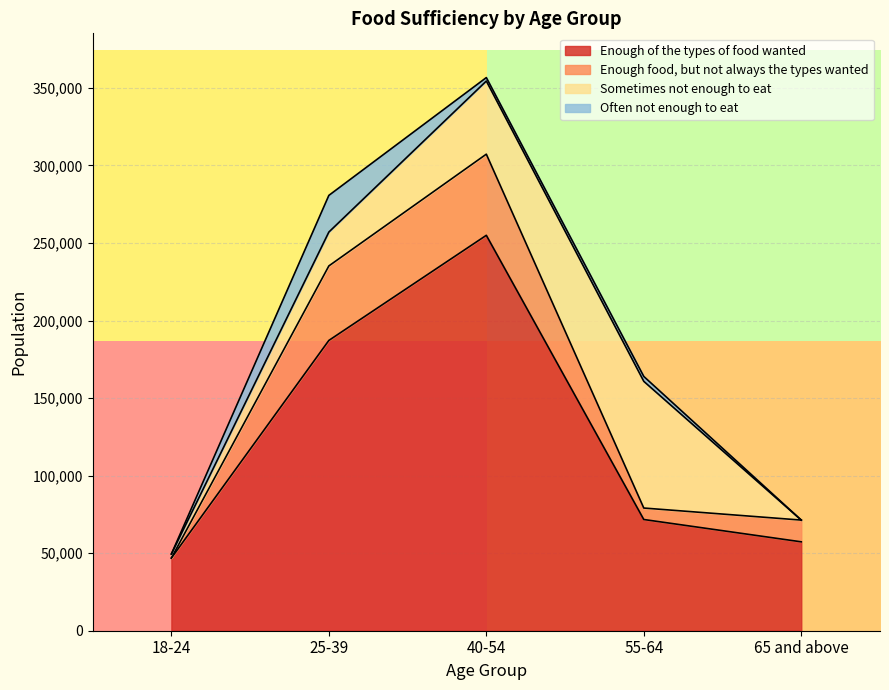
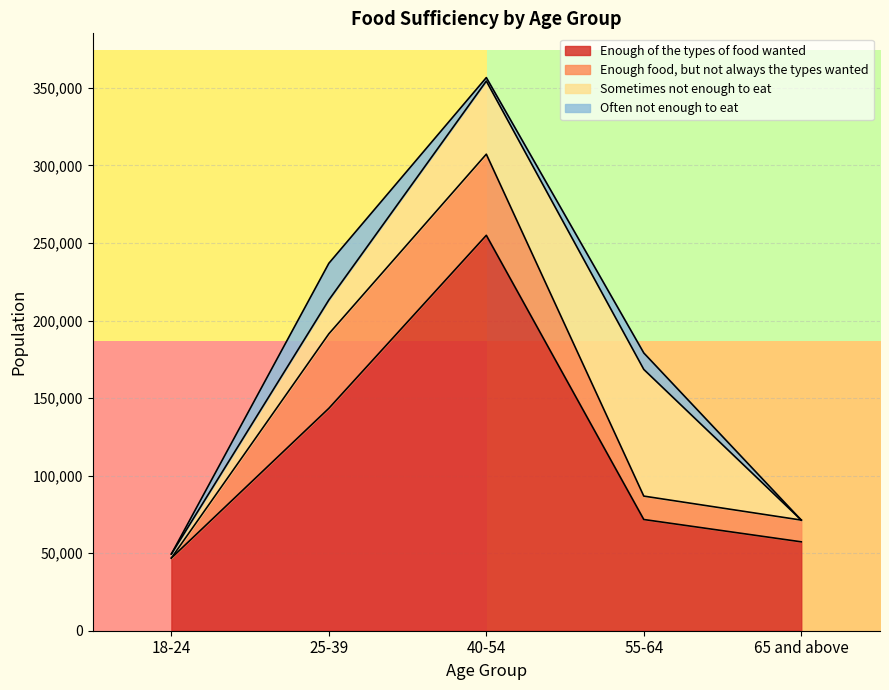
Enough of the types of food wanted, 25-39: 187,000 -> 143,000
Enough food, but not always the types wanted, 55-64: 7,000 -> 15,000
Often not enough to eat, 55-64: 3,000 -> 11,000
